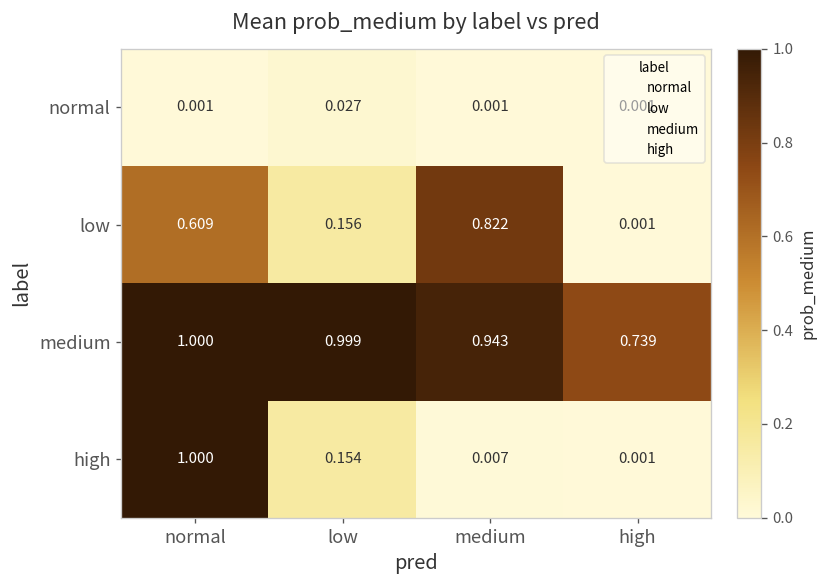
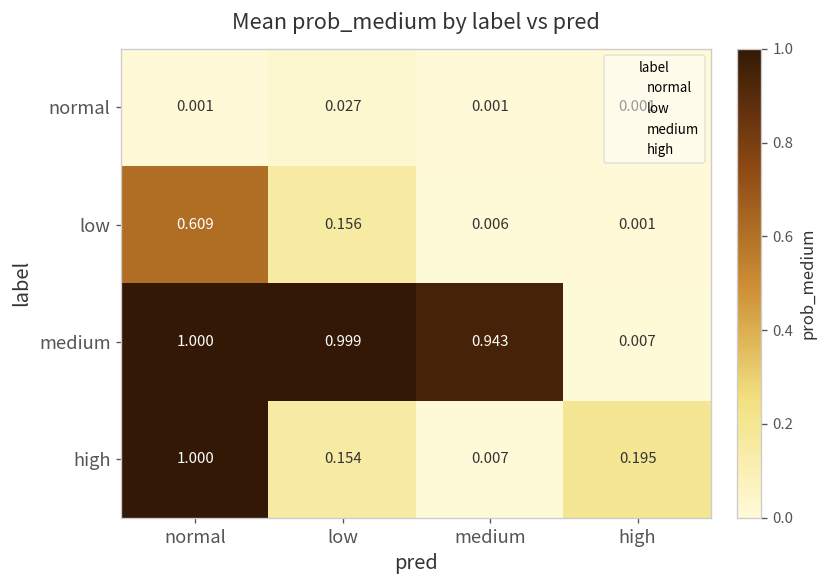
low, medium: 0.822 -> 0.006
medium, high: 0.739 -> 0.007
high, high: 0.001 -> 0.195
